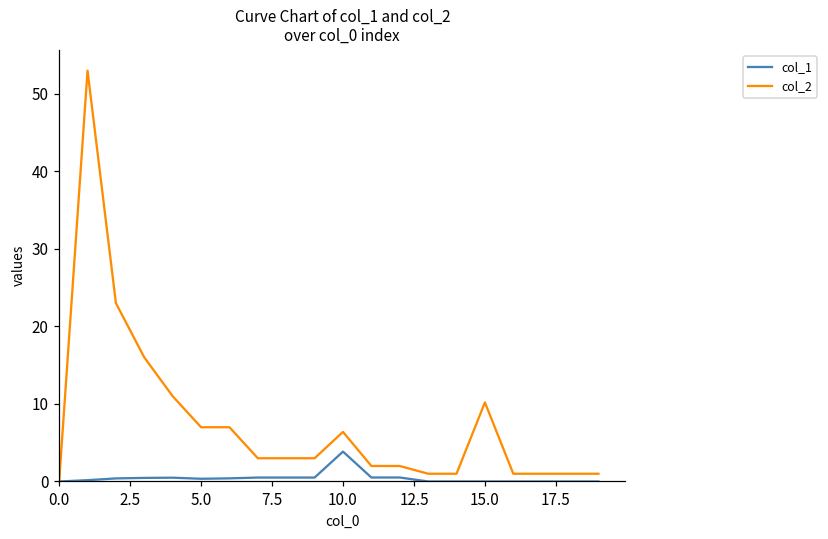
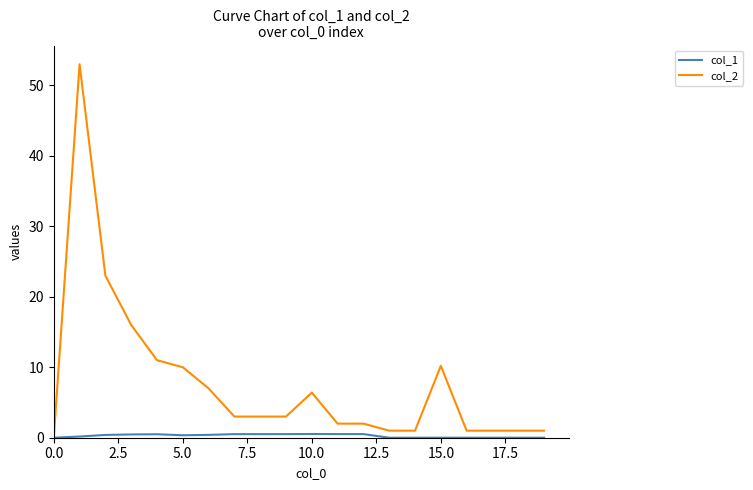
col_2, 5.0: 7 -> 10
col_1, 10.0: 4 -> 1
